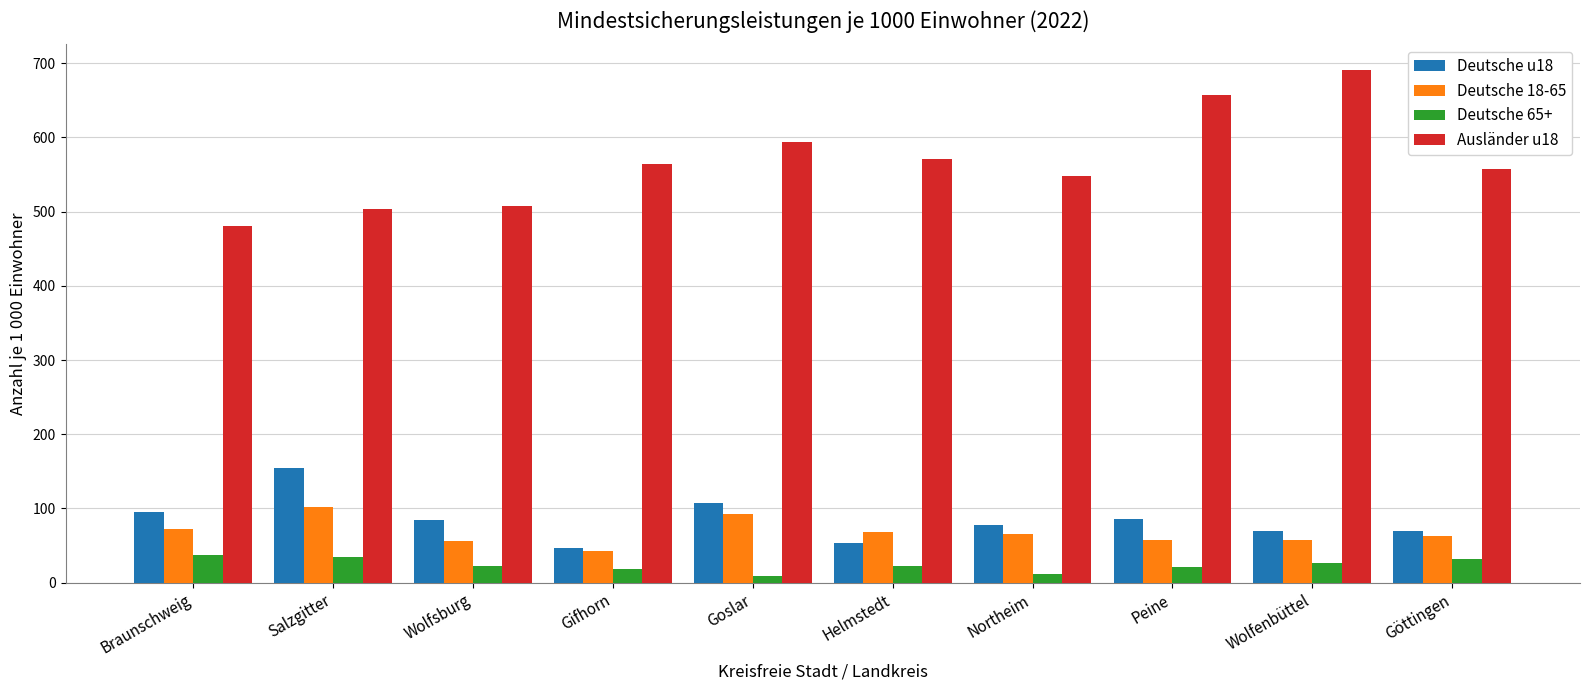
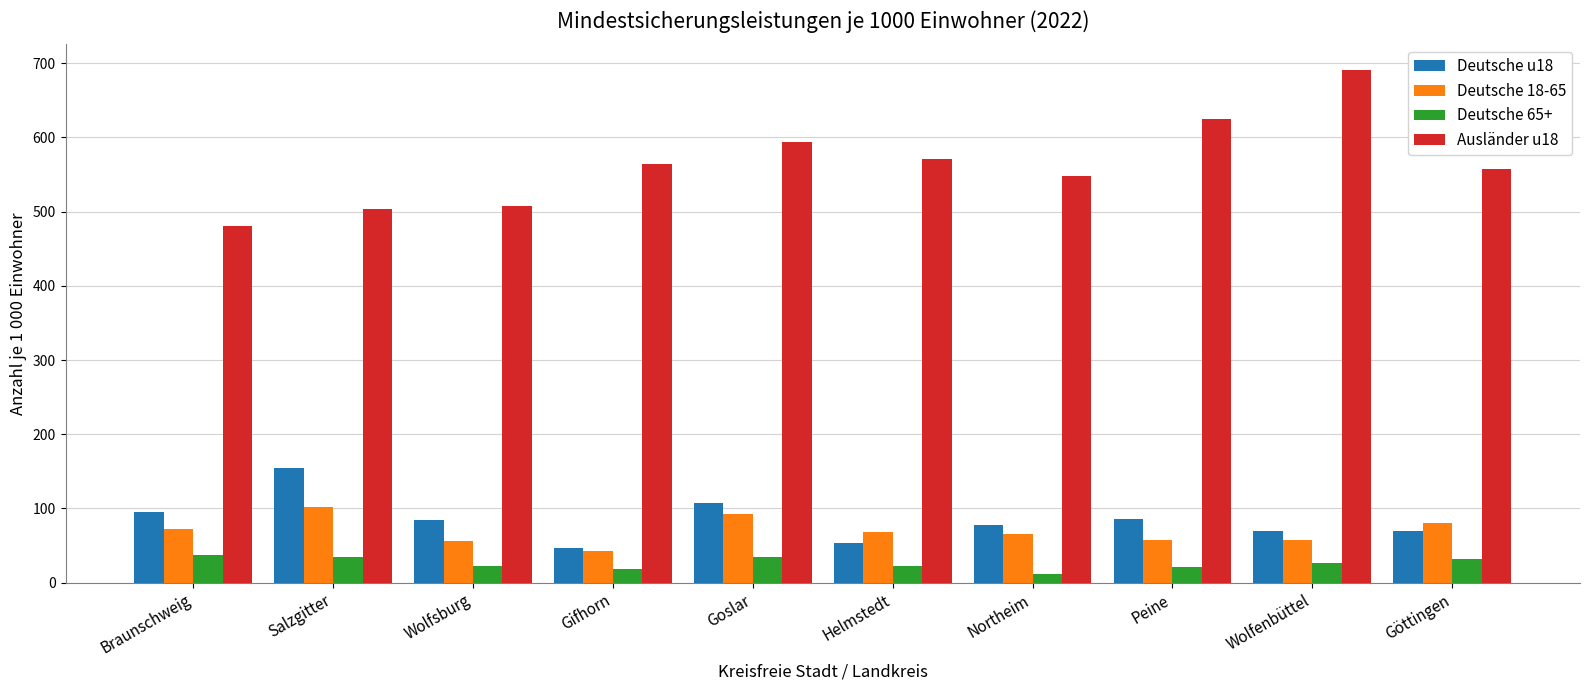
Deutsche 65+, Goslar: 10 -> 40
Ausländer u18, Peine: 660 -> 630
Deutsche 18-65, Göttingen: 60 -> 80
